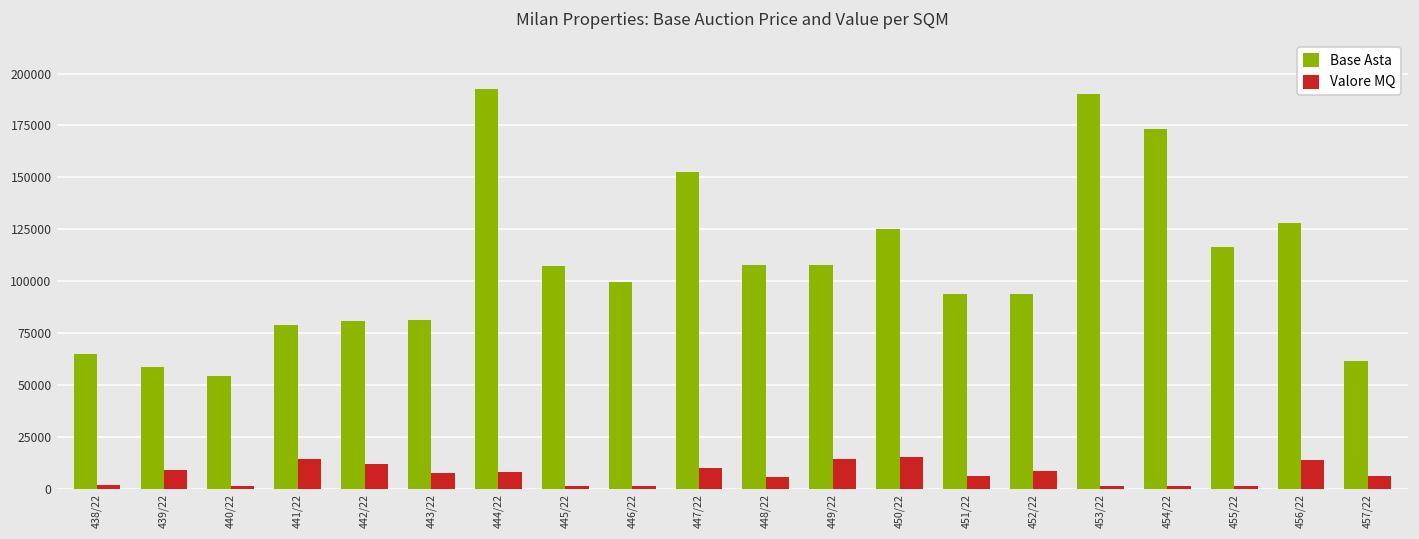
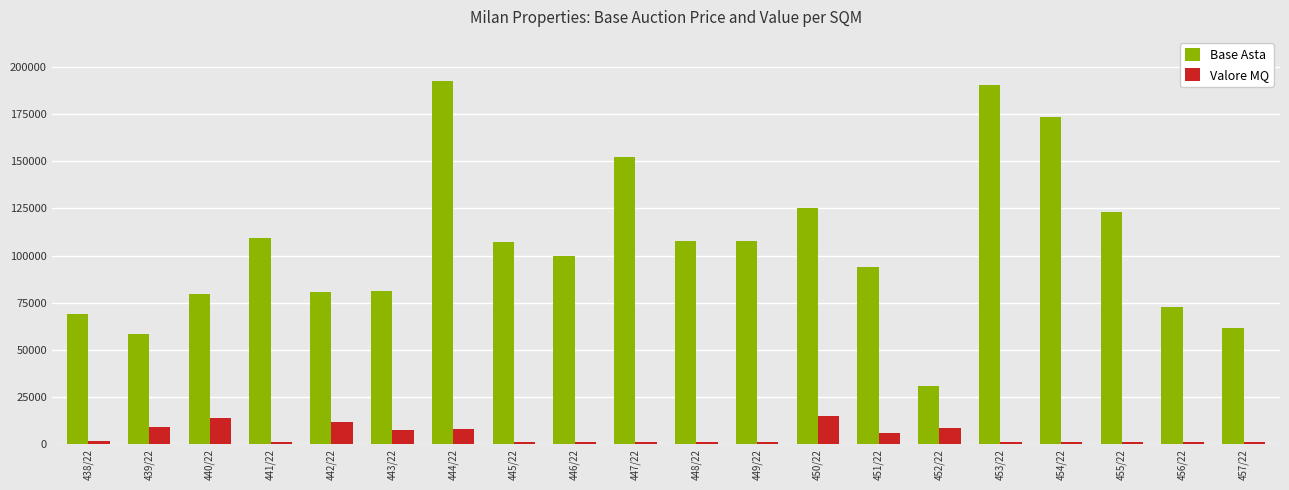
Base Asta, 438/22: 65000 -> 69000
Base Asta, 440/22: 54000 -> 80000
Valore MQ, 440/22: 1000 -> 14000
Base Asta, 441/22: 79000 -> 109000
Valore MQ, 441/22: 14000 -> 1000
Valore MQ, 447/22: 10000 -> 1000
Valore MQ, 448/22: 6000 -> 1000
Valore MQ, 449/22: 14000 -> 1000
Base Asta, 452/22: 94000 -> 31000
Base Asta, 455/22: 117000 -> 123000
Base Asta, 456/22: 128000 -> 73000
Valore MQ, 456/22: 14000 -> 1000
Valore MQ, 457/22: 6000 -> 1000
